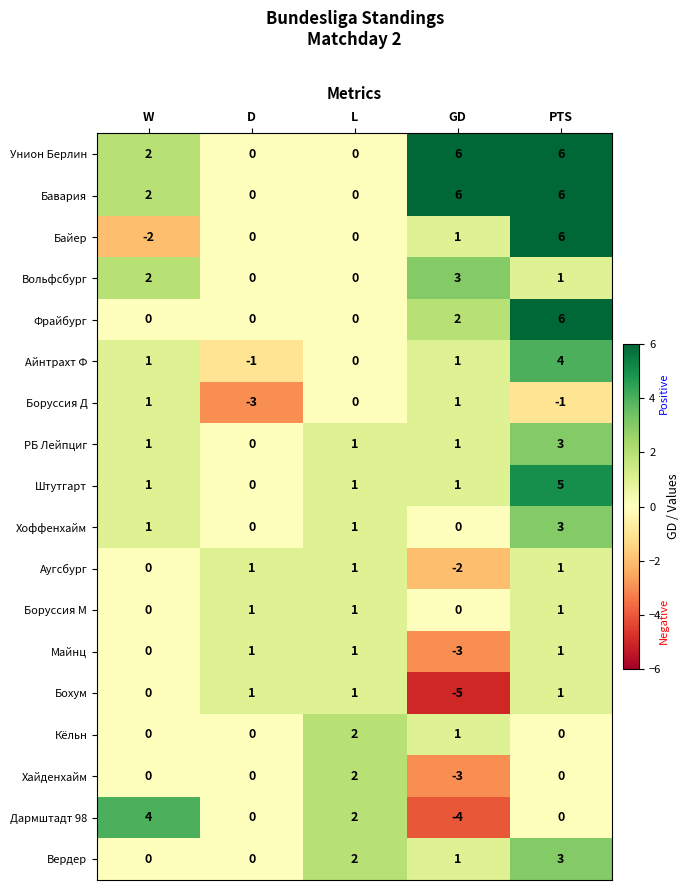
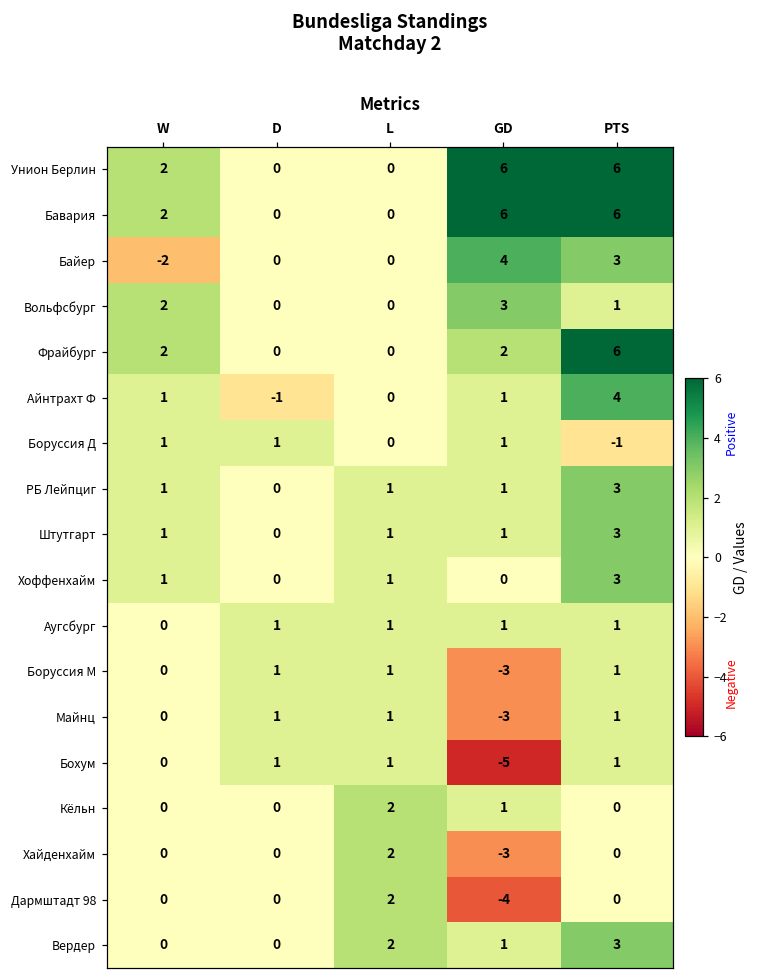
Байер, GD: 1 -> 4
Байер, PTS: 6 -> 3
Фрайбург, W: 0 -> 2
Боруссия Д, D: -3 -> 1
Штутгарт, PTS: 5 -> 3
Аугсбург, GD: -2 -> 1
Боруссия М, GD: 0 -> -3
Дармштадт 98, W: 4 -> 0
